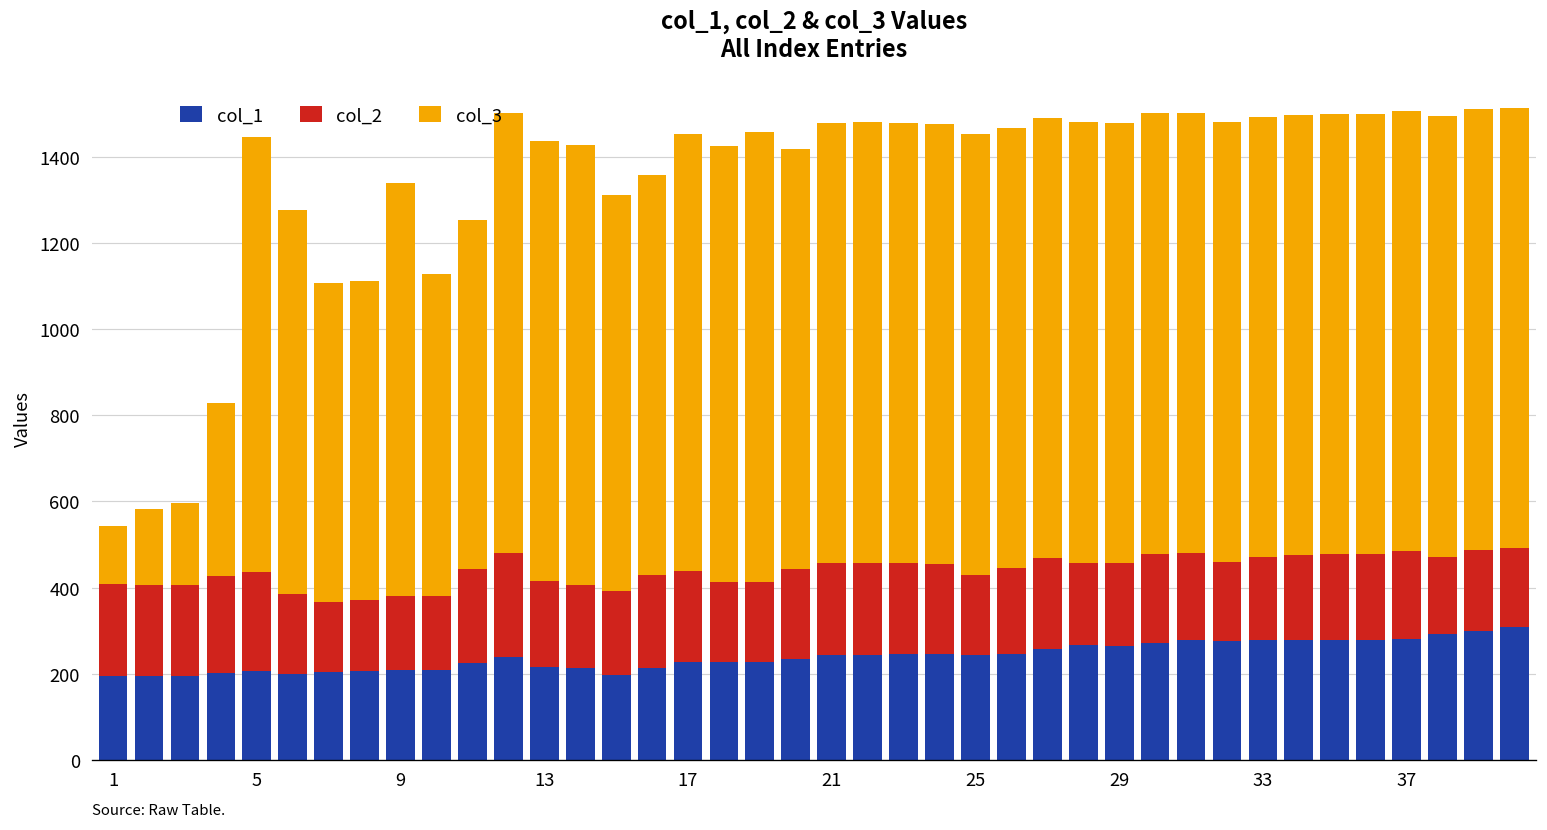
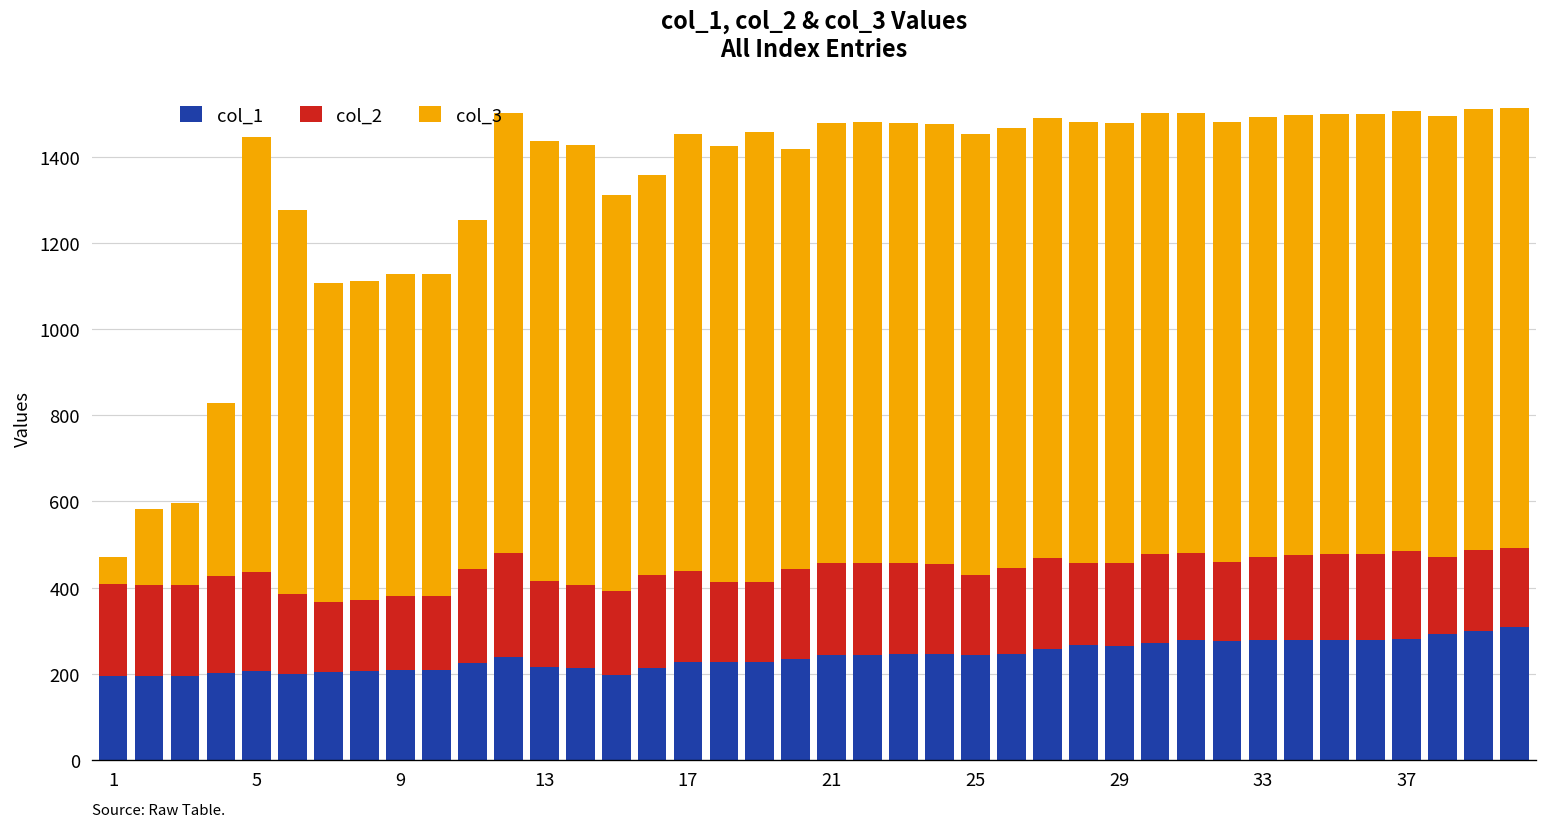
col_3, 1: 130 -> 60
col_3, 9: 960 -> 750
